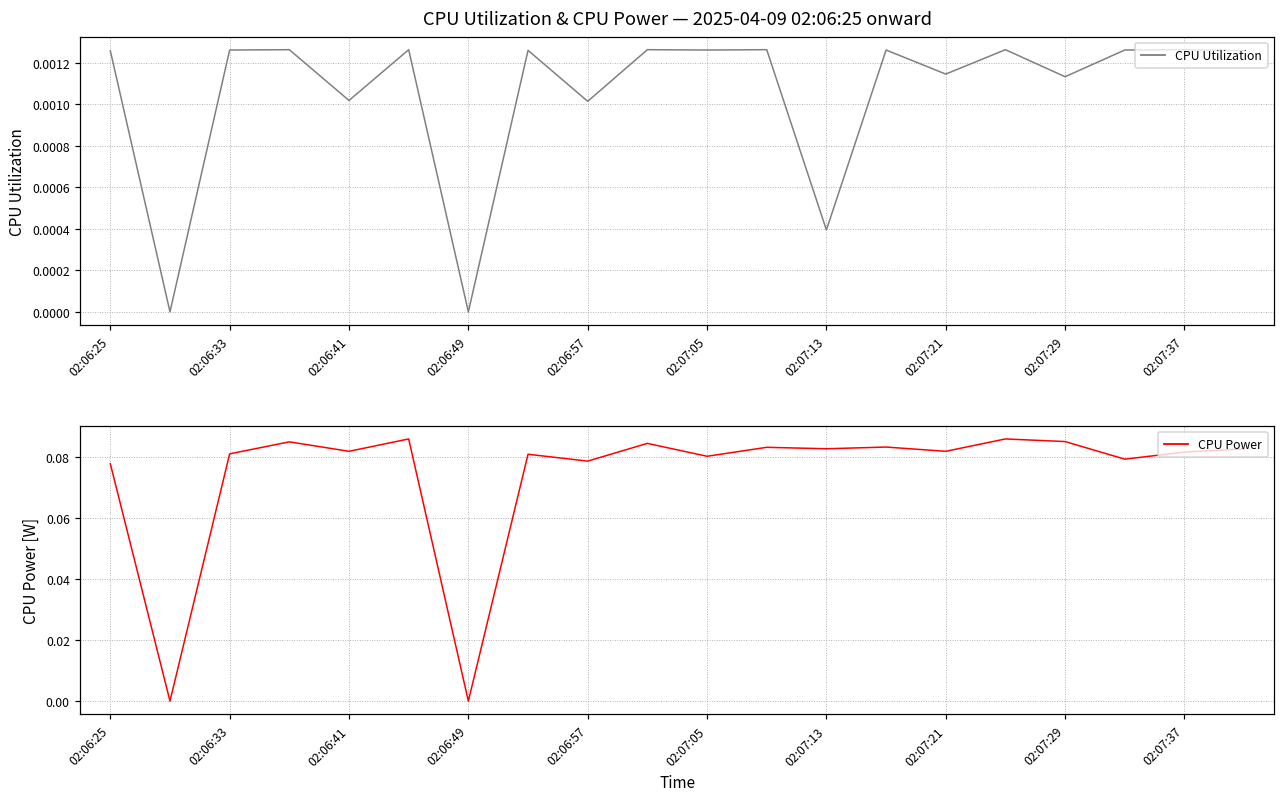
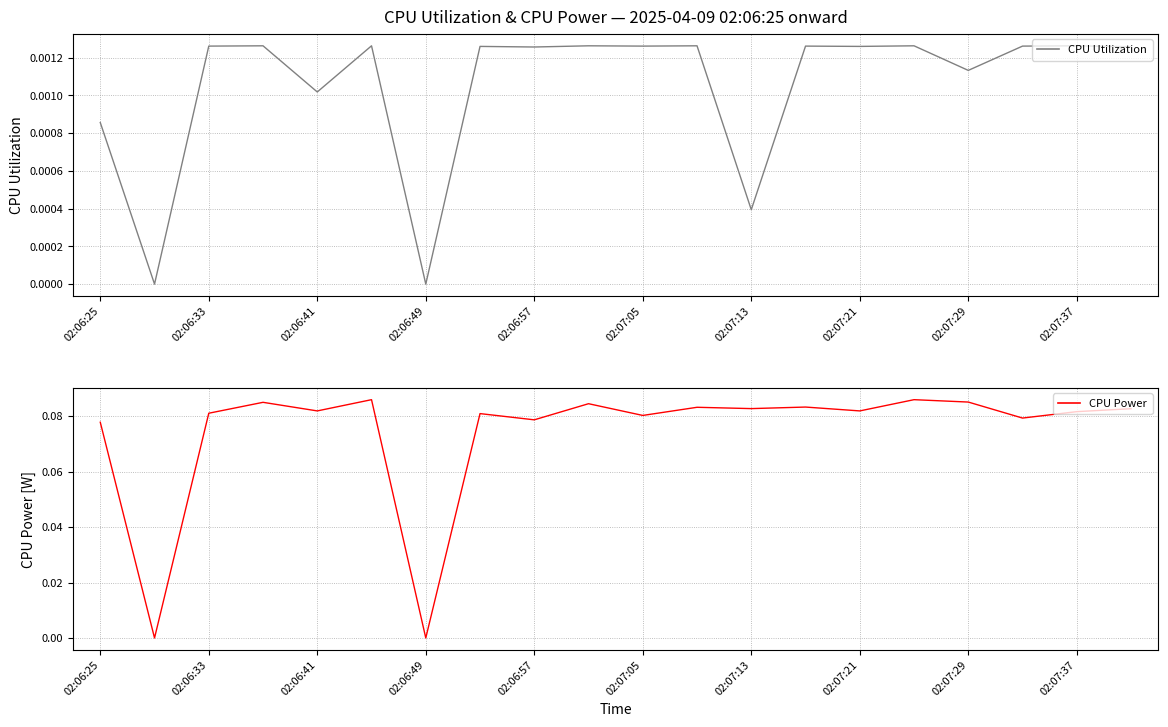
CPU Utilization & CPU Power — 2025-04-09 02:06:25 onward, 02:06:25: 0.00126 -> 0.00086
CPU Utilization & CPU Power — 2025-04-09 02:06:25 onward, 02:06:57: 0.00101 -> 0.00126
CPU Utilization & CPU Power — 2025-04-09 02:06:25 onward, 02:07:21: 0.00115 -> 0.00126
